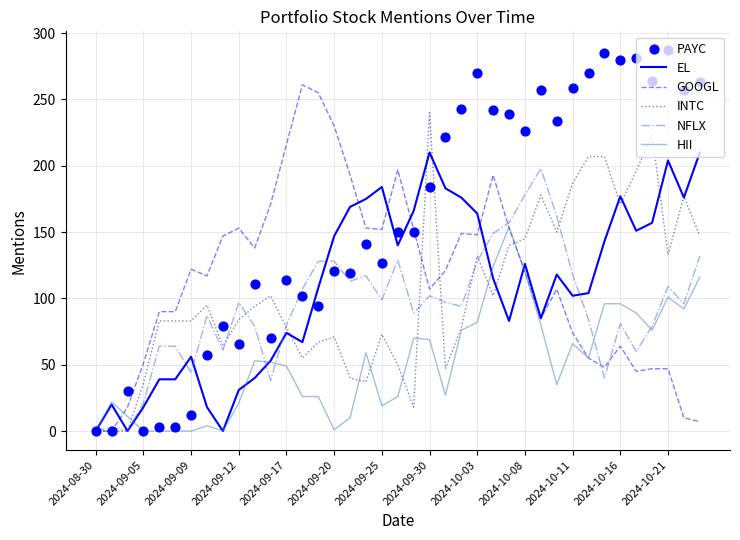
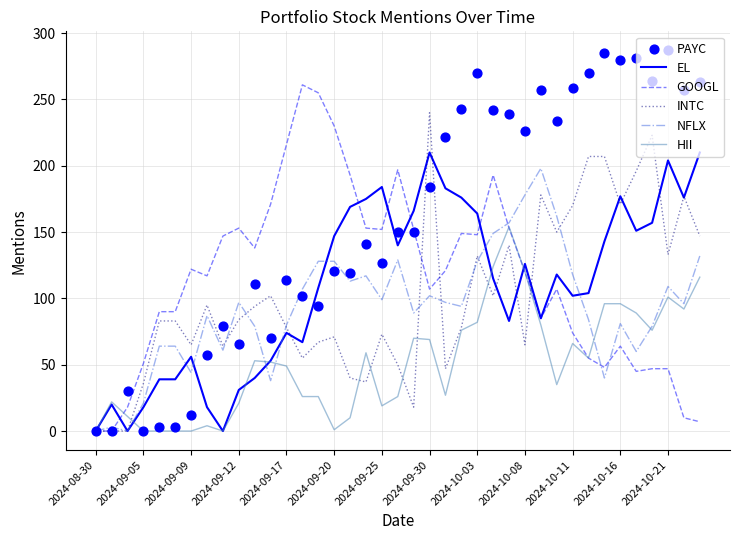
INTC, 2024-09-09: 83 -> 65
INTC, 2024-10-08: 145 -> 65
INTC, 2024-10-11: 187 -> 170
